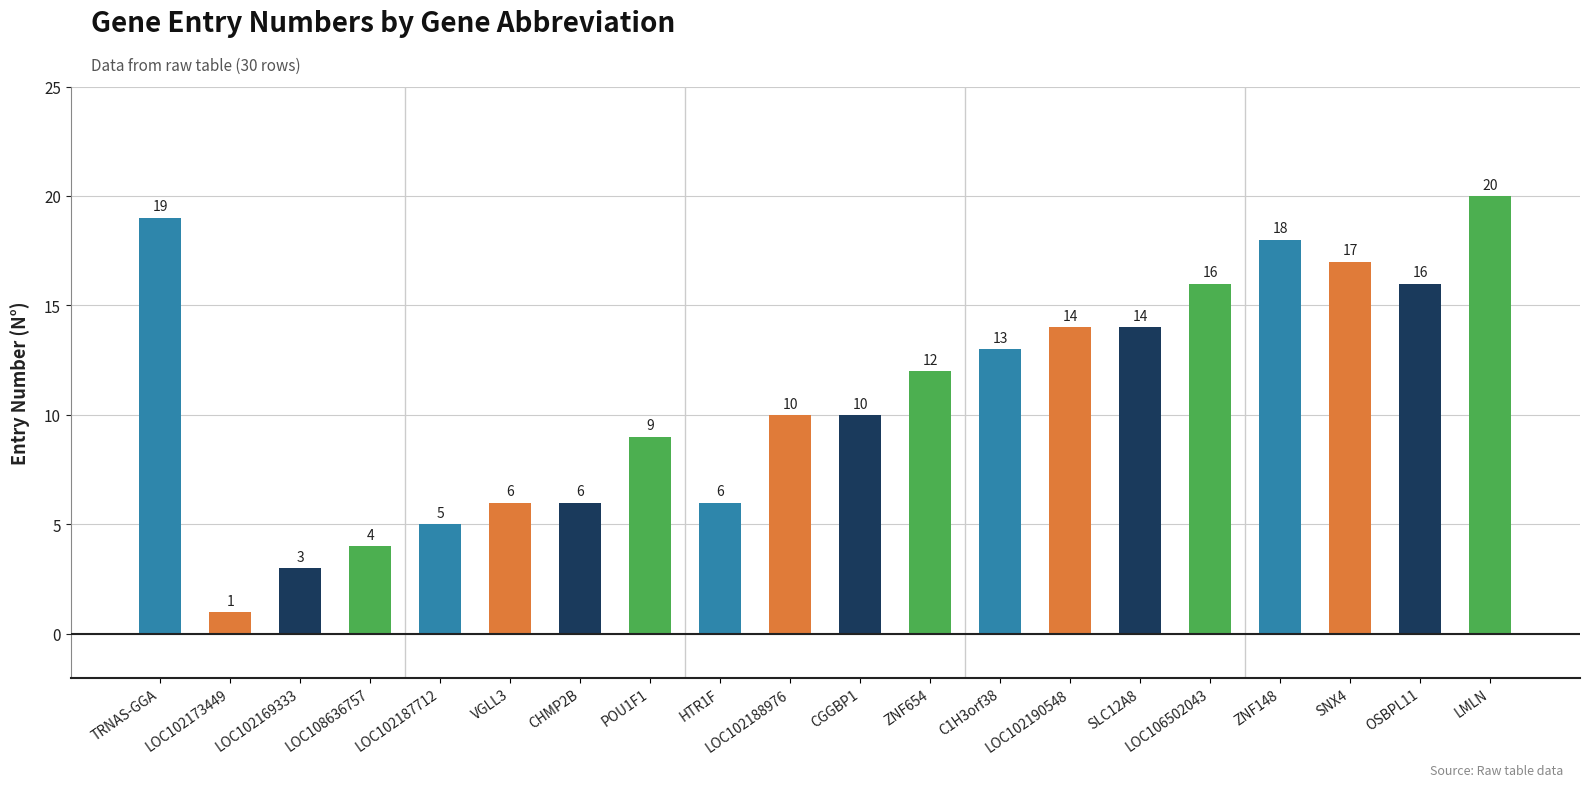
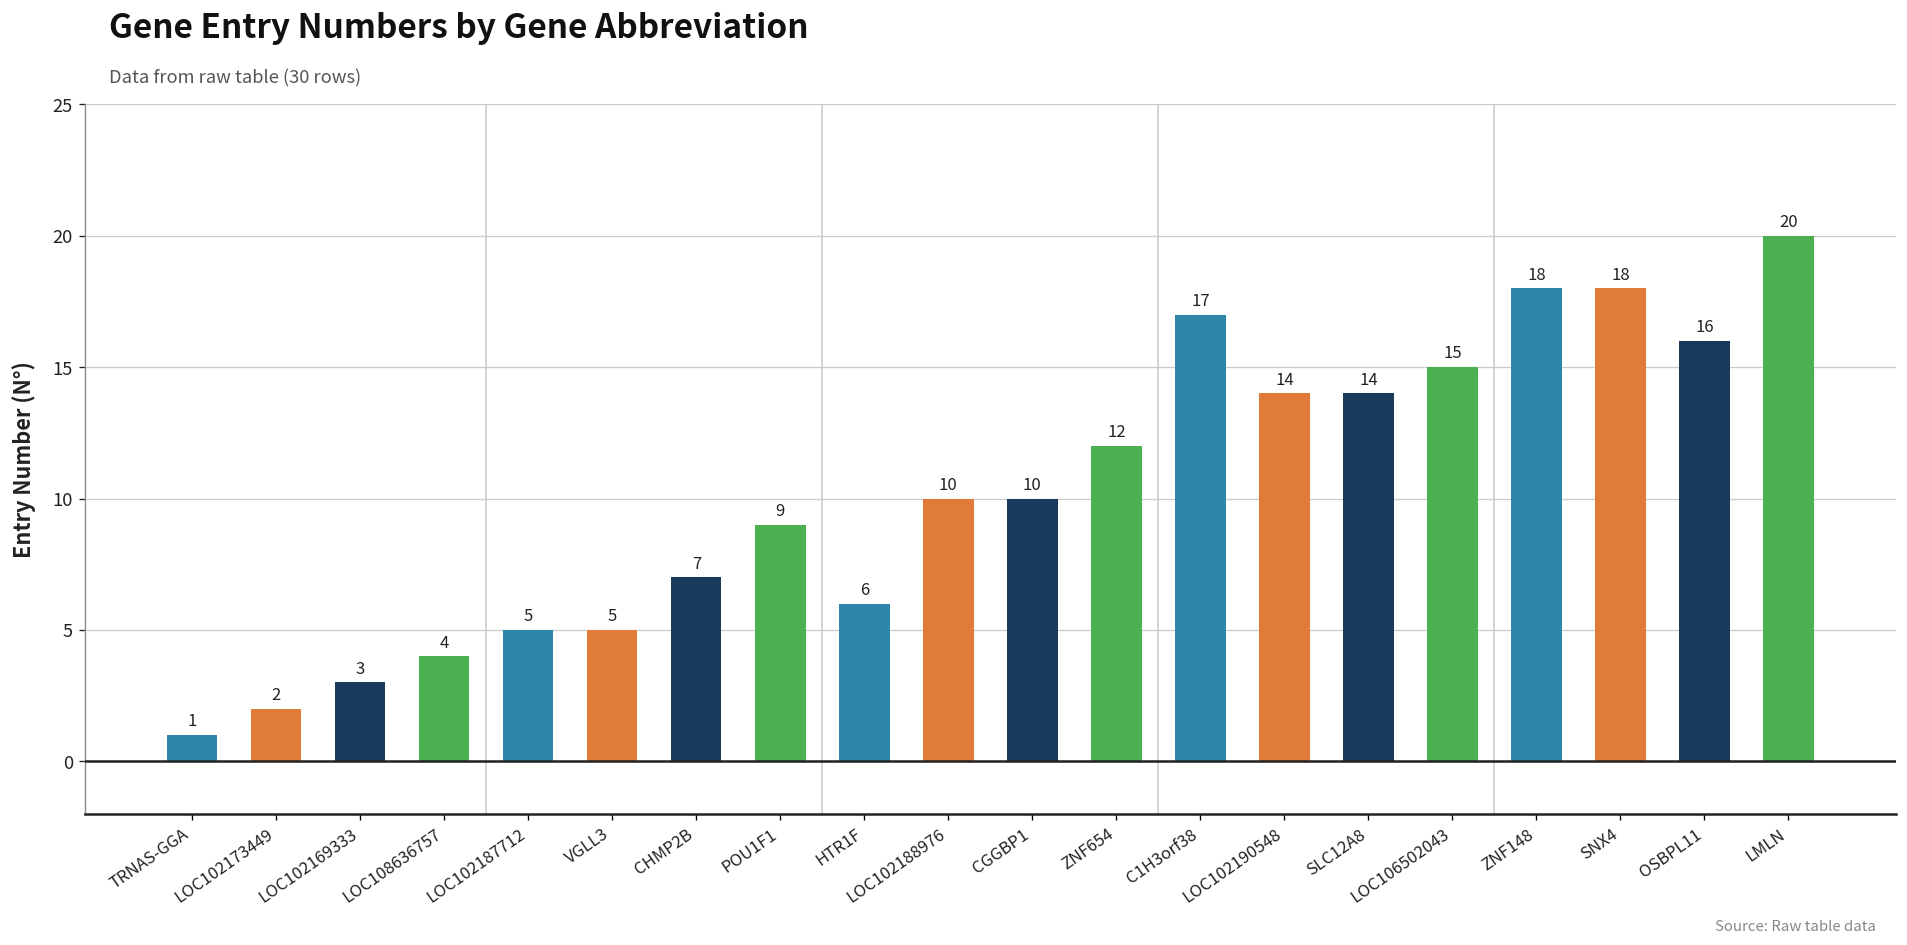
TRNAS-GGA: 19 -> 1
LOC102173449: 1 -> 2
VGLL3: 6 -> 5
CHMP2B: 6 -> 7
C1H3orf38: 13 -> 17
LOC106502043: 16 -> 15
SNX4: 17 -> 18
